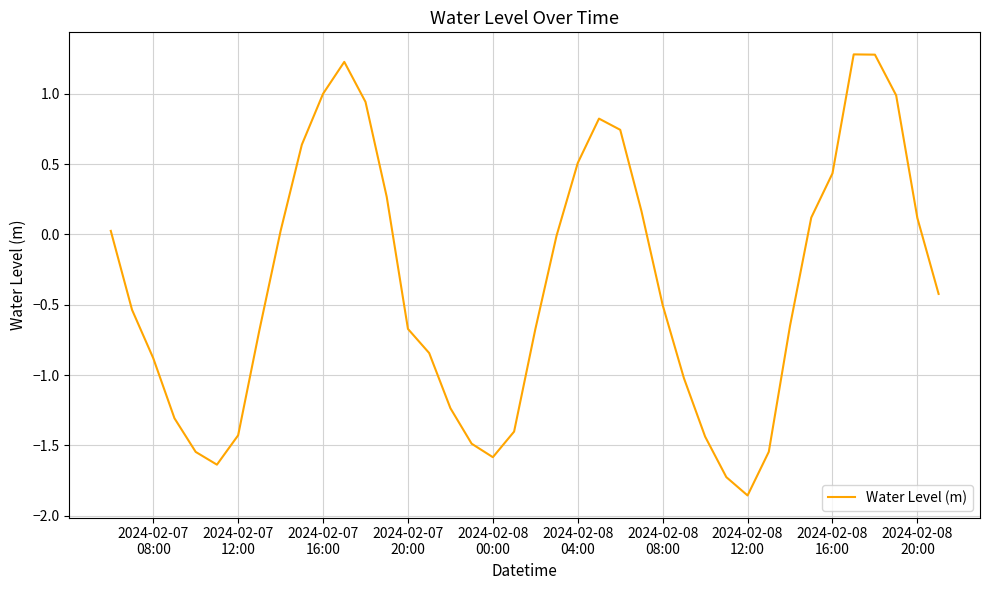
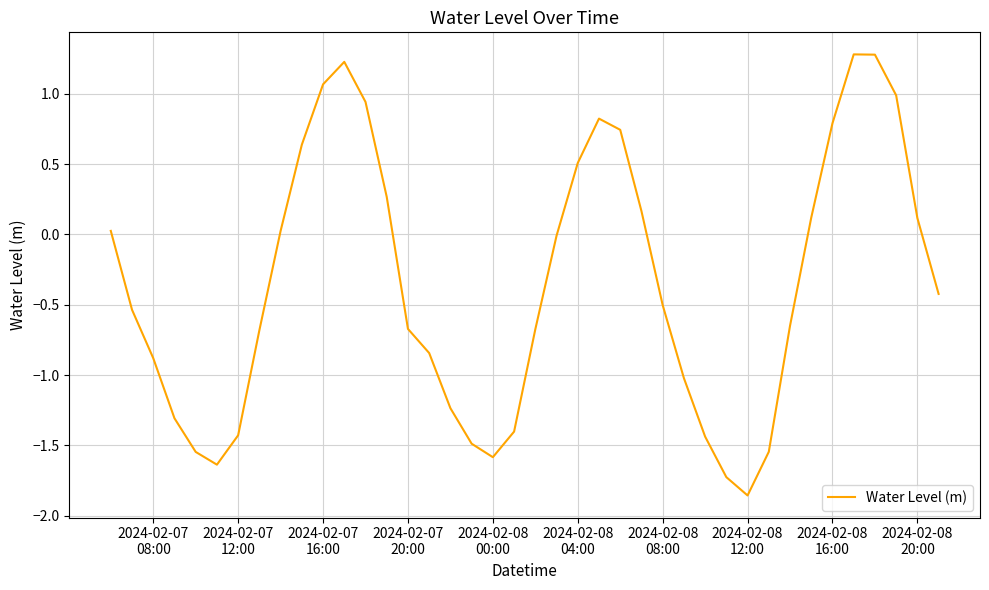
2024-02-07 16:00: 1.00 -> 1.07
2024-02-08 16:00: 0.43 -> 0.79
